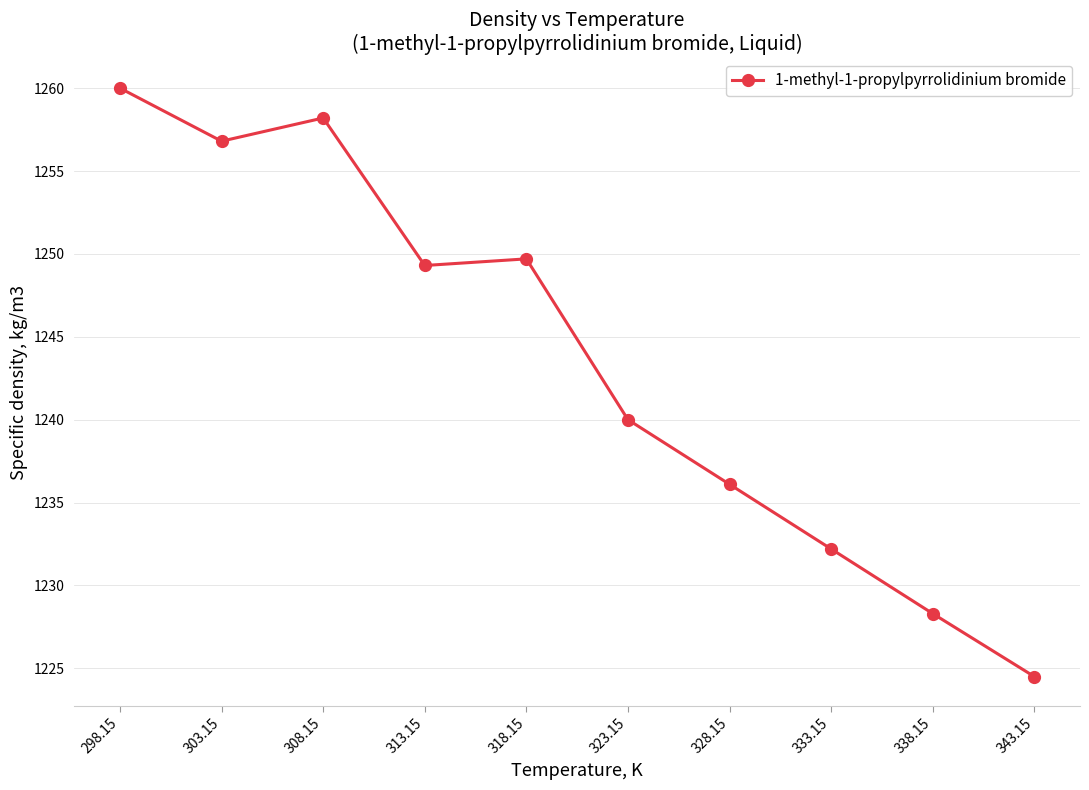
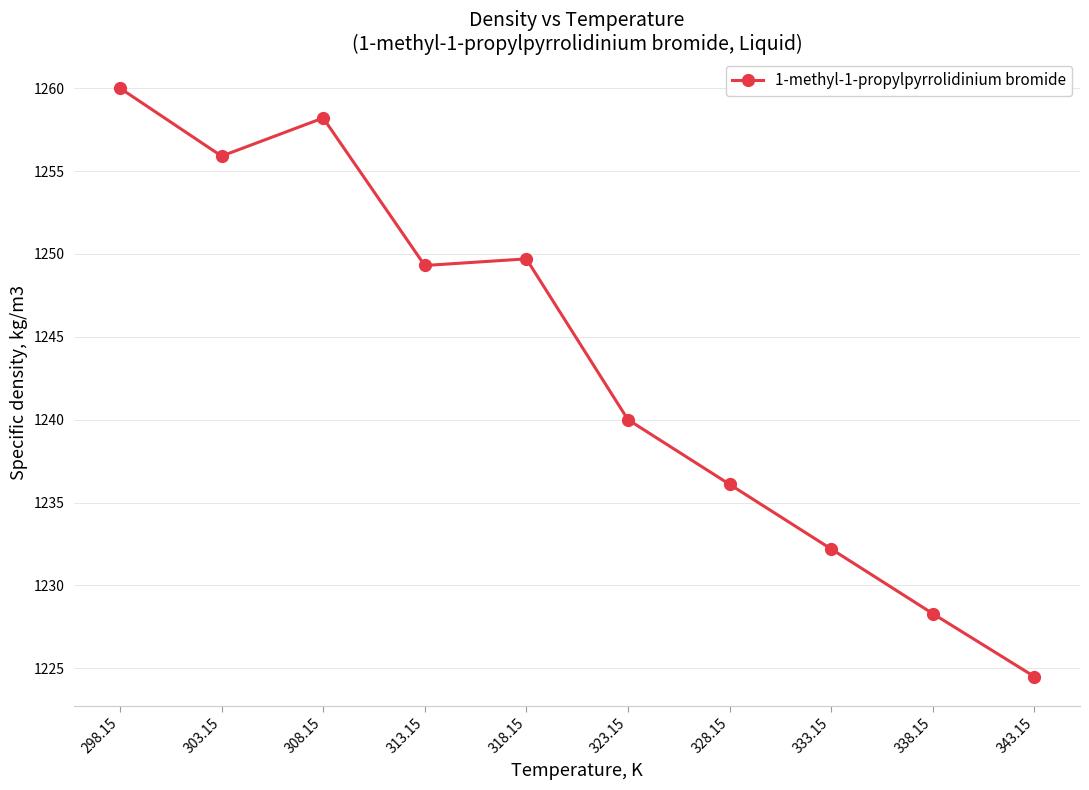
303.15: 1256.8 -> 1255.9
